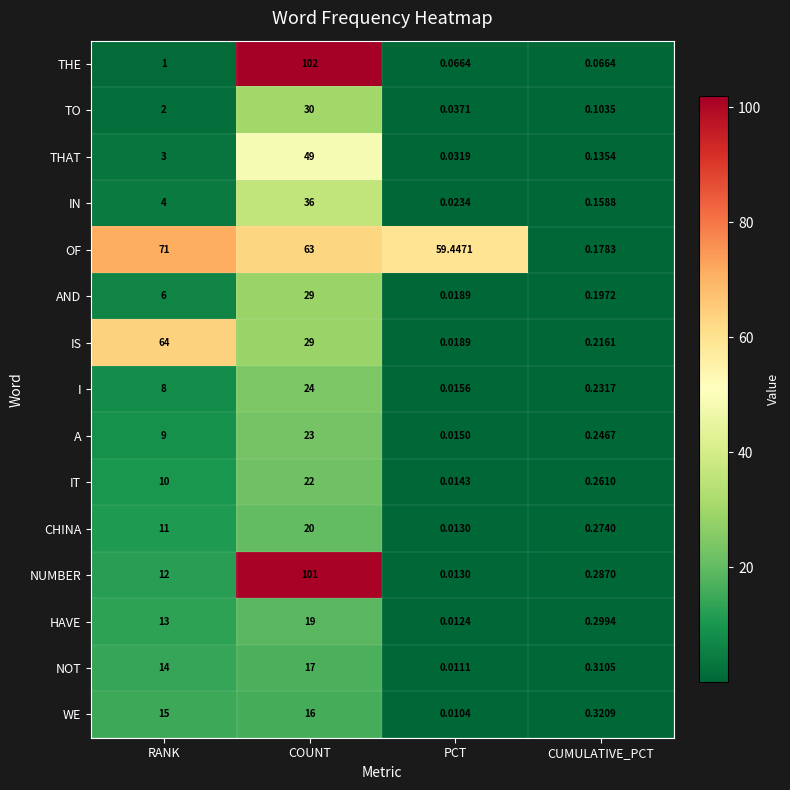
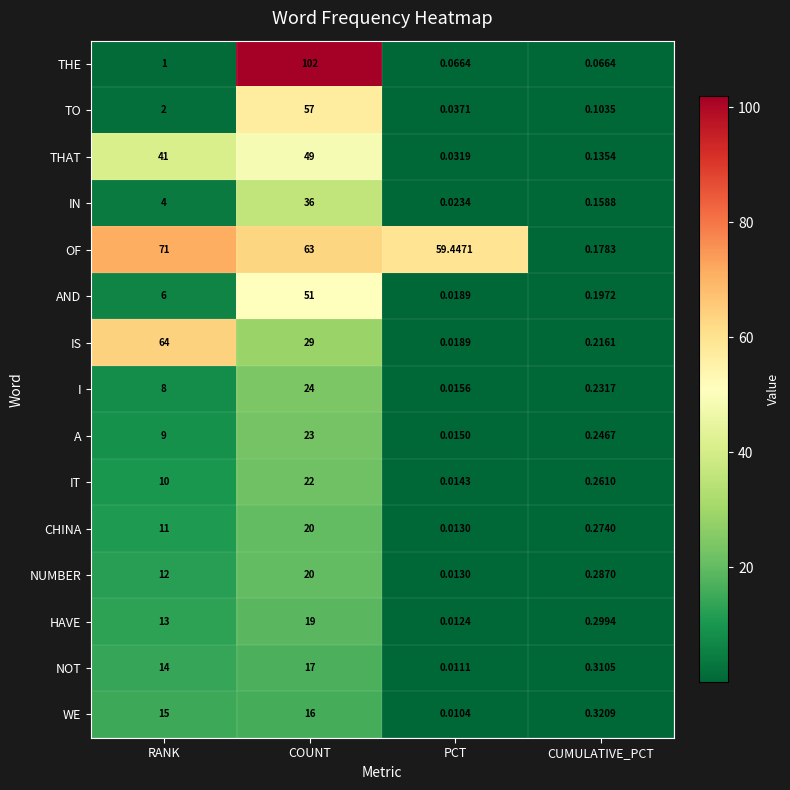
TO, COUNT: 30 -> 57
THAT, RANK: 3 -> 41
AND, COUNT: 29 -> 51
NUMBER, COUNT: 101 -> 20
